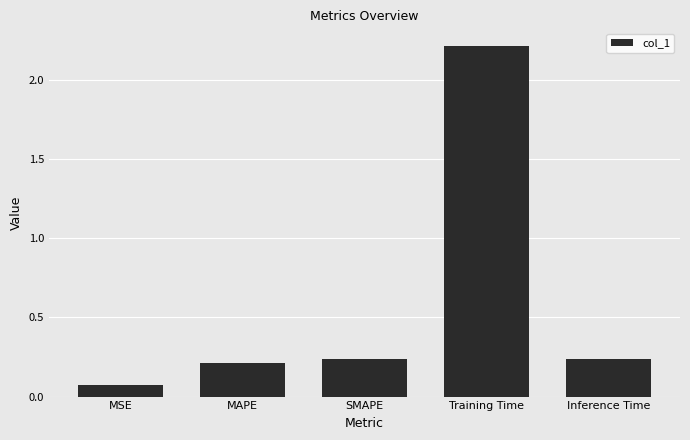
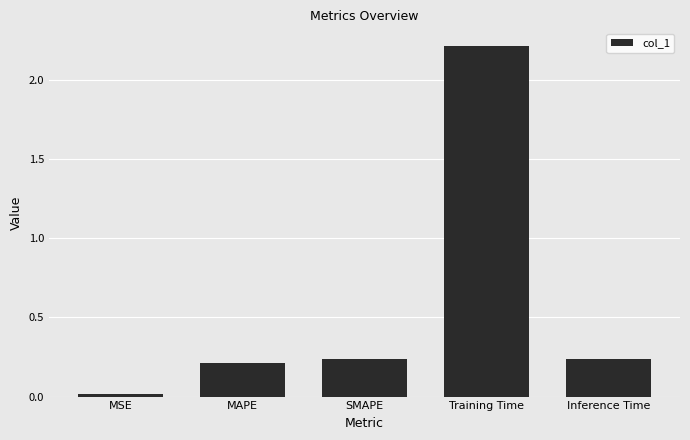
MSE: 0.07 -> 0.02
